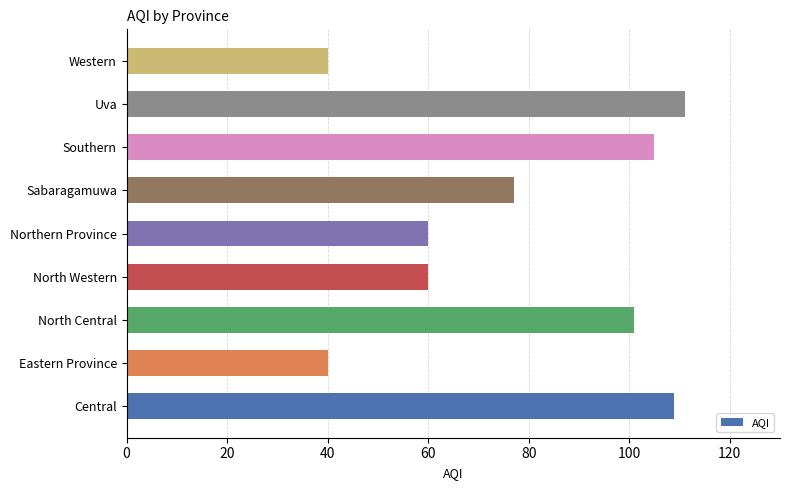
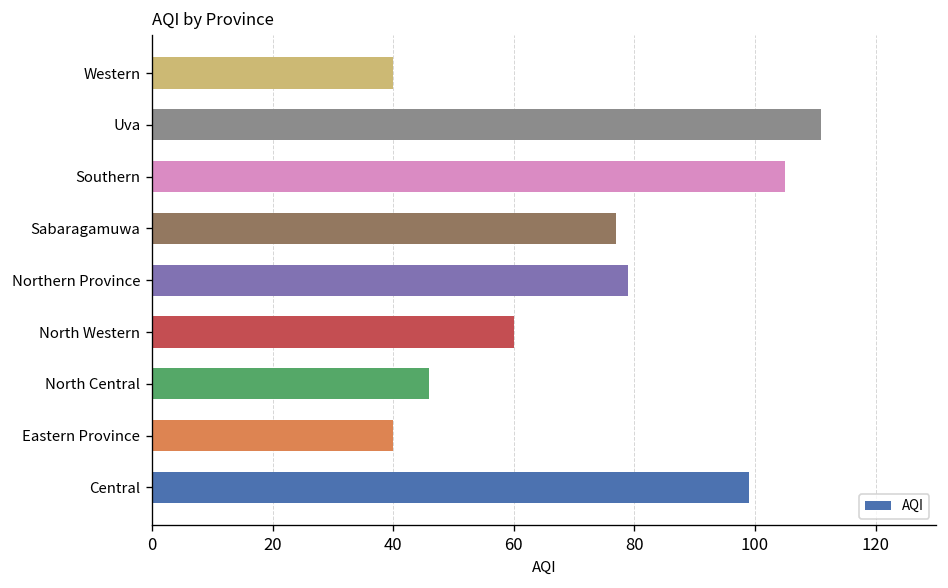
Northern Province: 60 -> 79
North Central: 101 -> 46
Central: 109 -> 99
